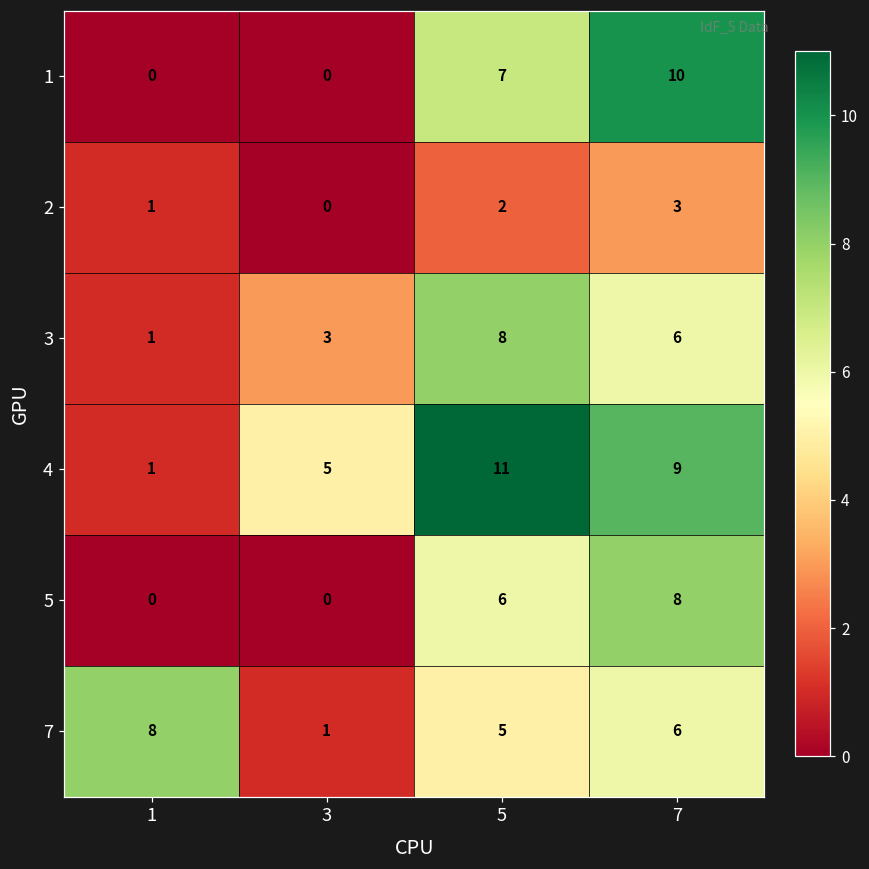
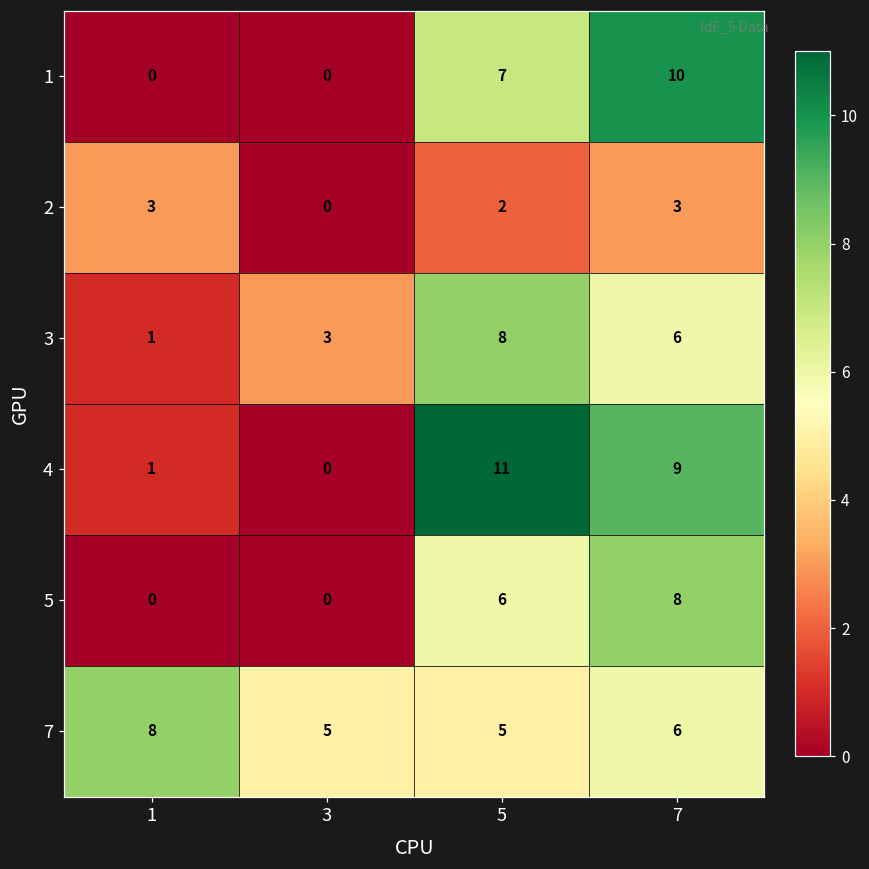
2, 1: 1 -> 3
4, 3: 5 -> 0
7, 3: 1 -> 5
